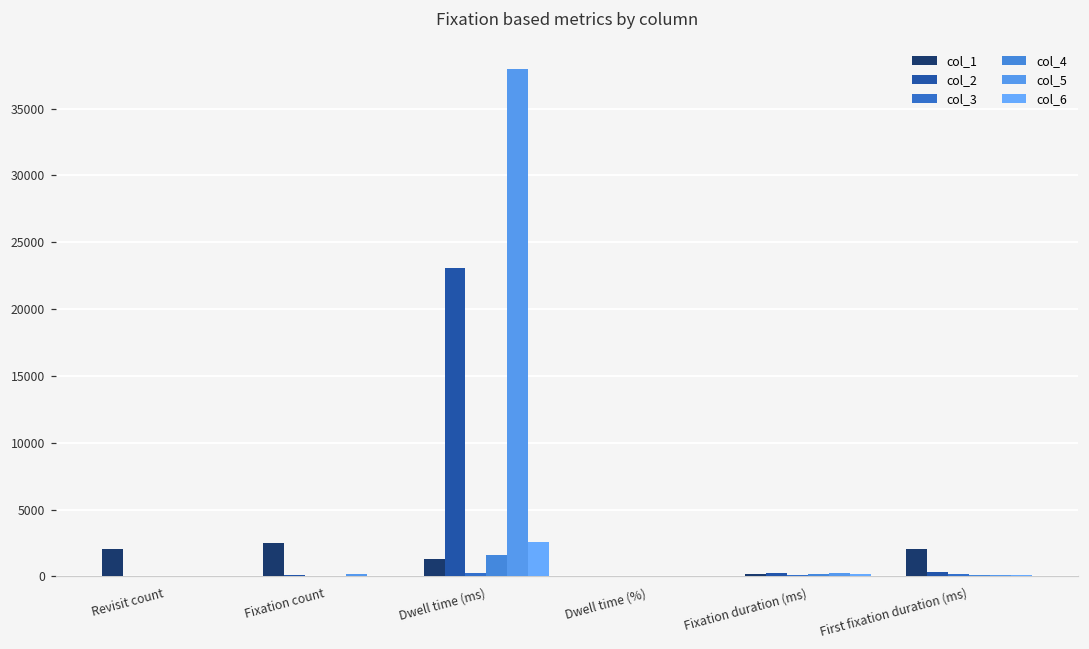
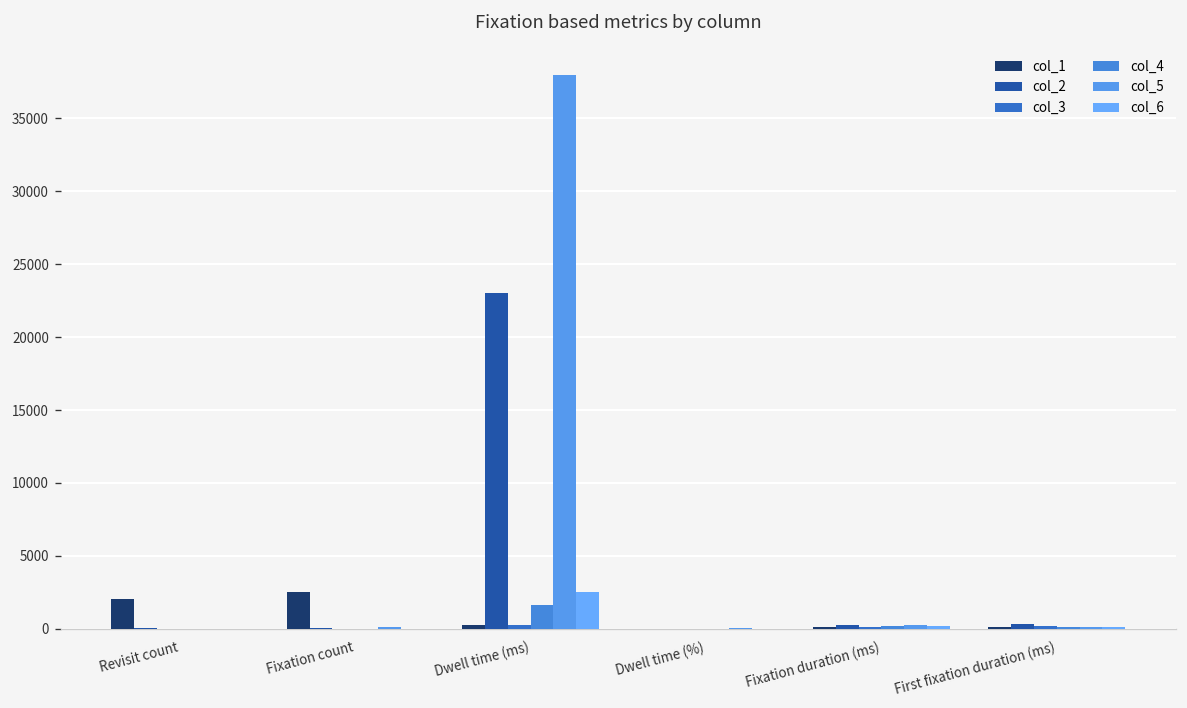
col_1, Dwell time (ms): 1300 -> 300
col_1, First fixation duration (ms): 2000 -> 100
